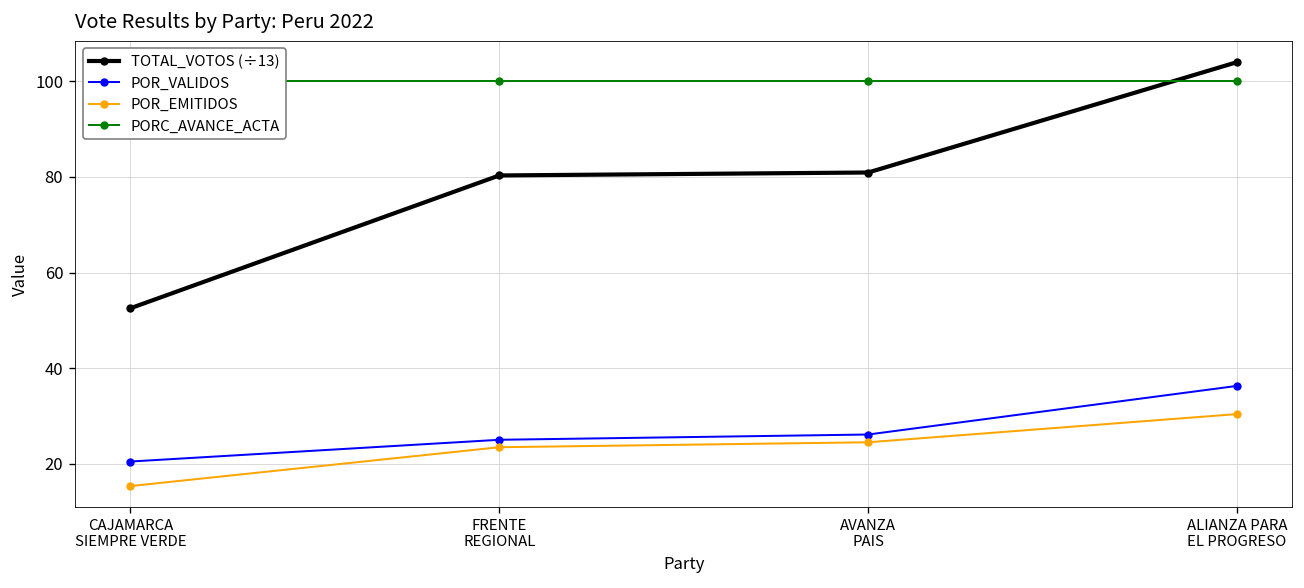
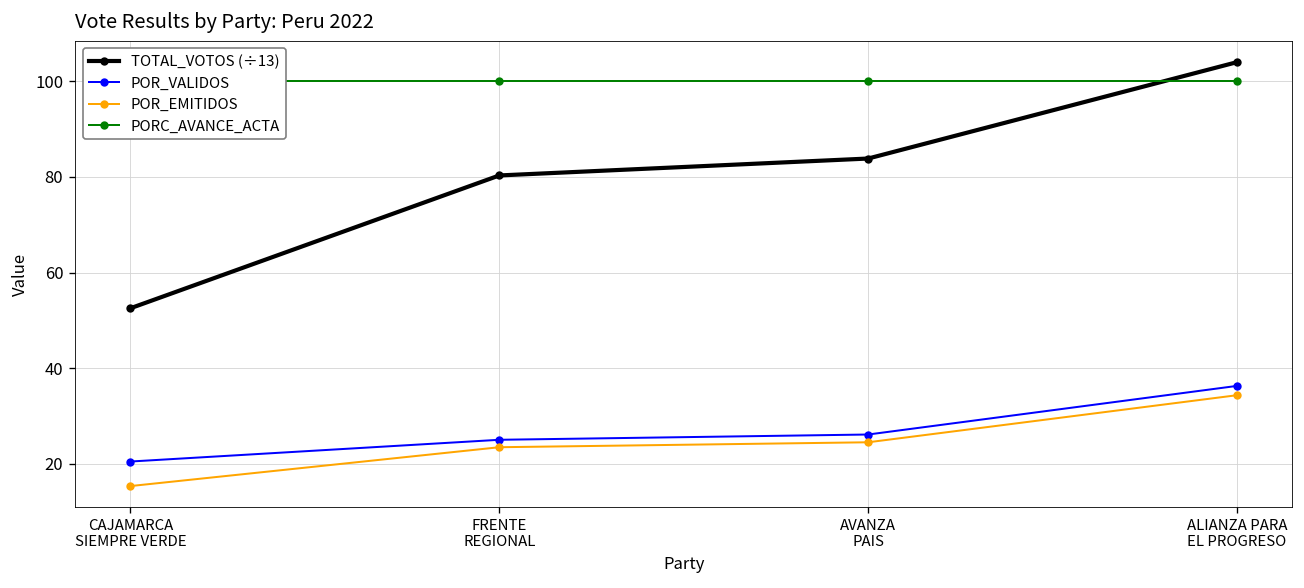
TOTAL_VOTOS (÷13), AVANZA PAIS: 81 -> 84
POR_EMITIDOS, ALIANZA PARA EL PROGRESO: 30 -> 34
